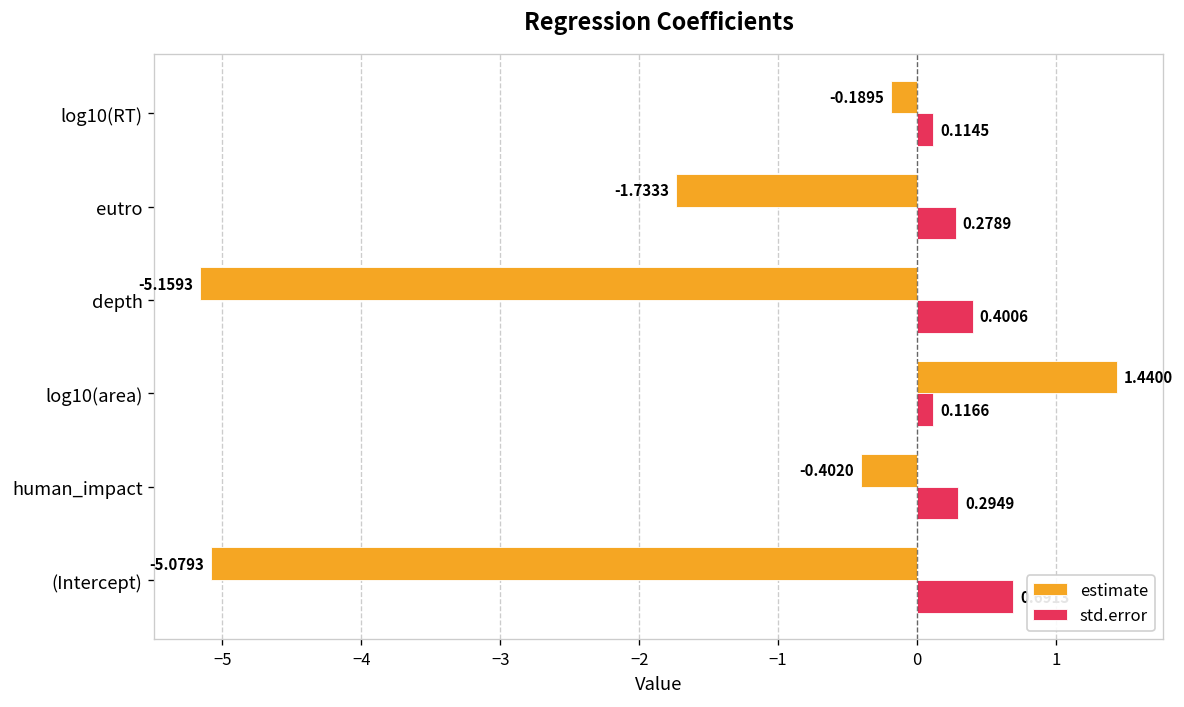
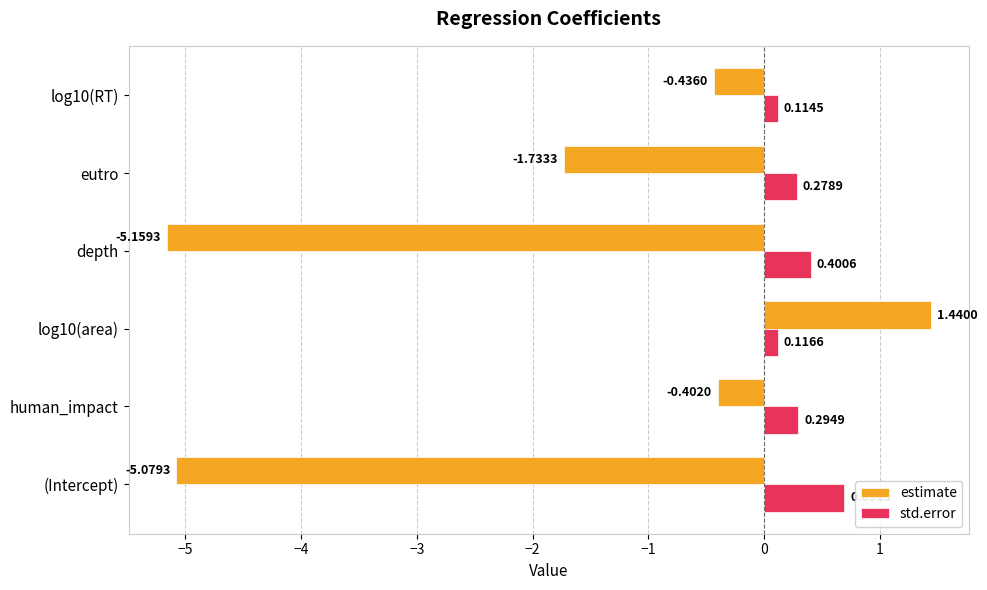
estimate, log10(RT): -0.1895 -> -0.4360
